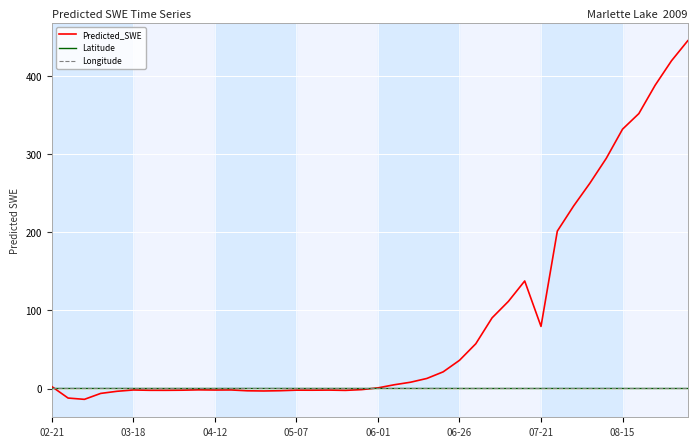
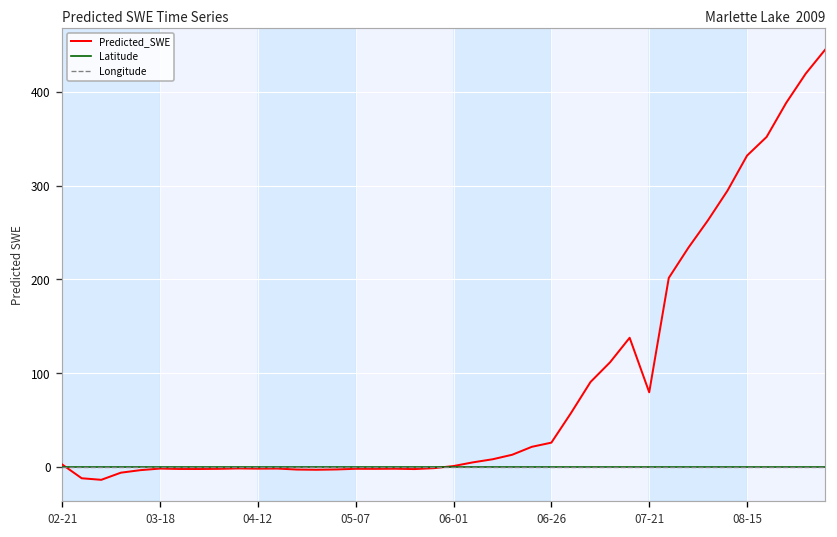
Predicted_SWE, 06-26: 40 -> 30
